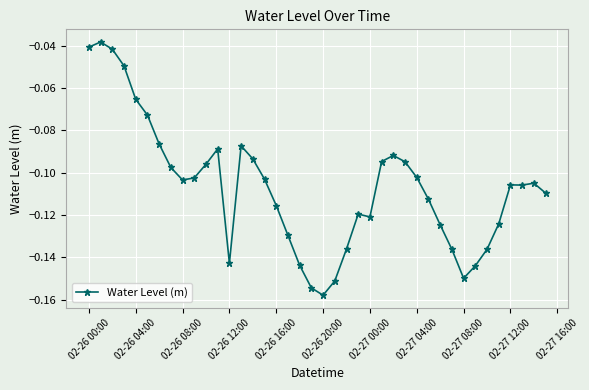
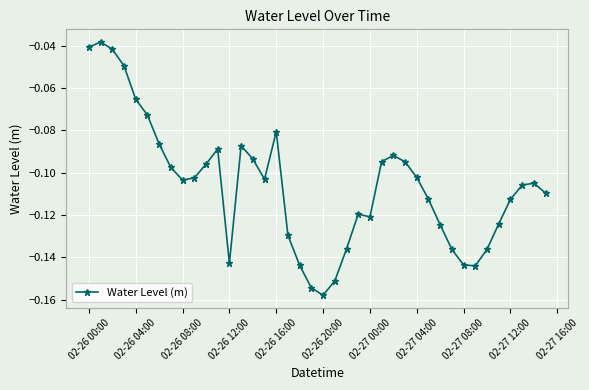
02-26 16:00: -0.115 -> -0.081
02-27 08:00: -0.150 -> -0.144
02-27 12:00: -0.106 -> -0.113
